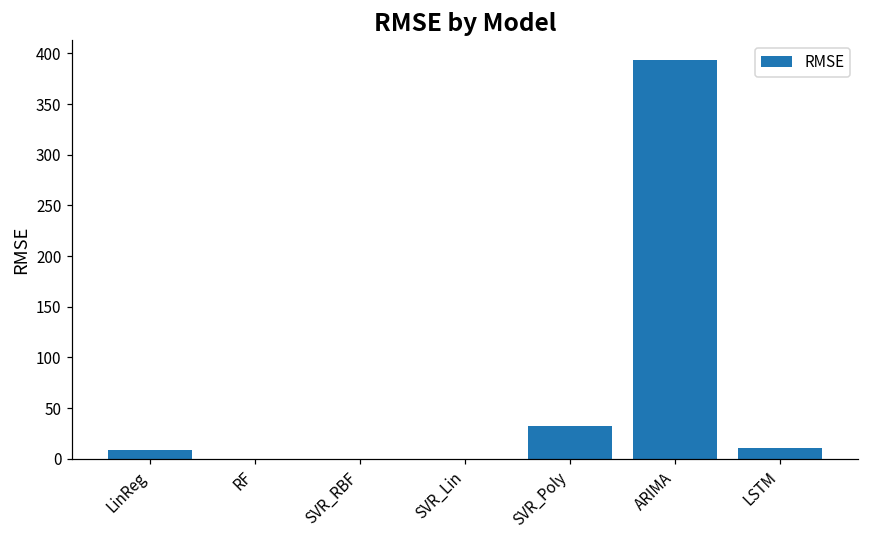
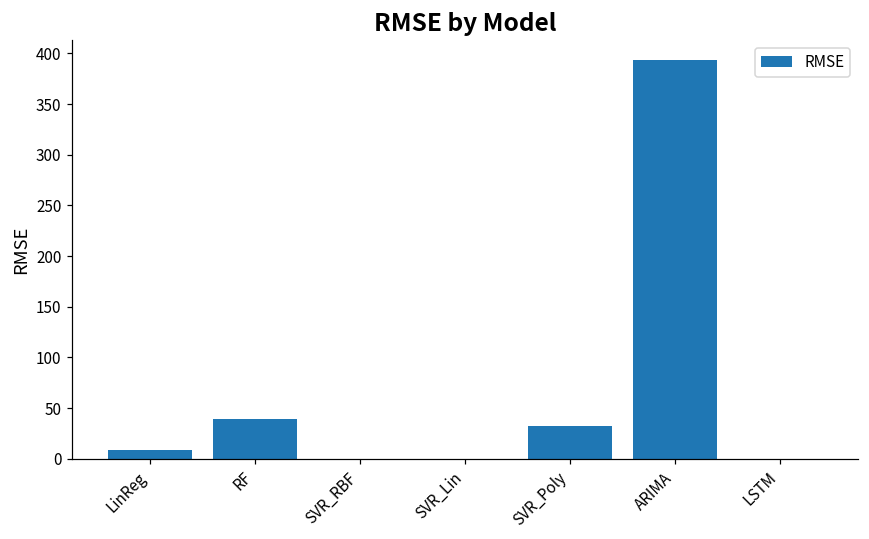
RF: 0 -> 40
LSTM: 10 -> 0
